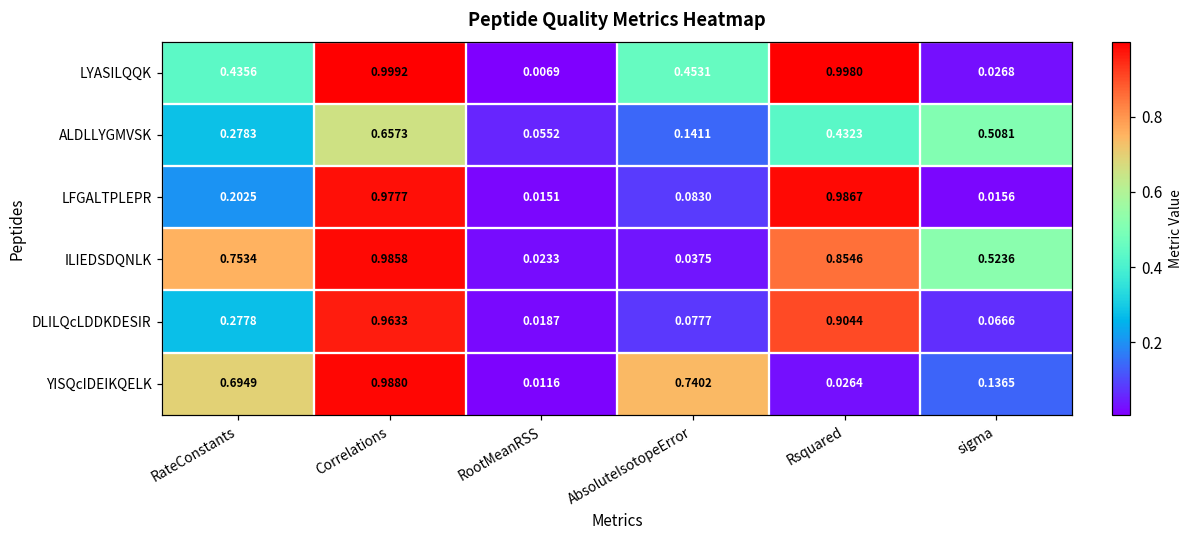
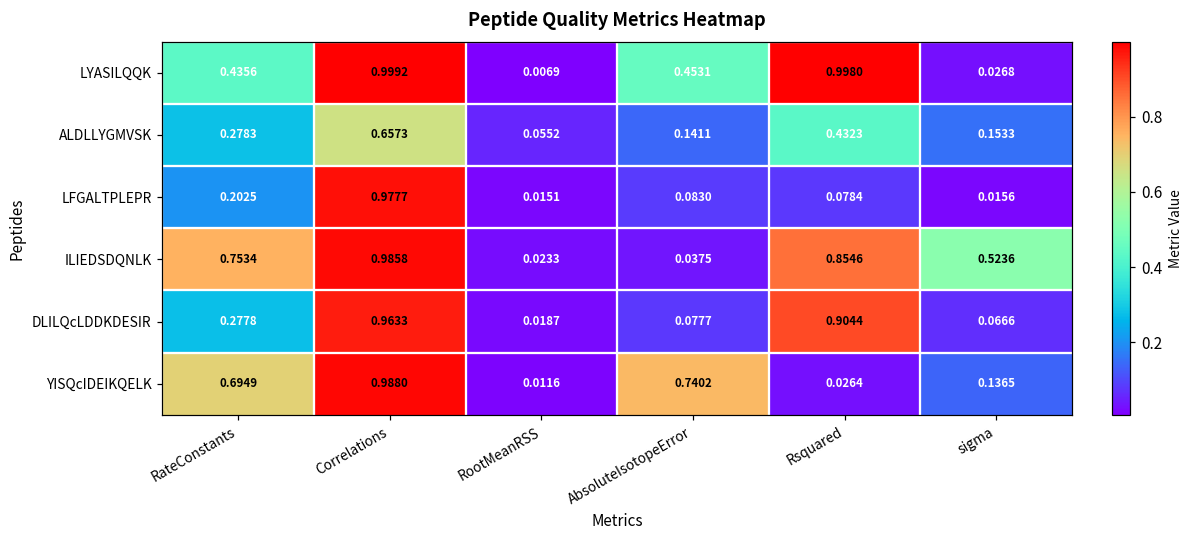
ALDLLYGMVSK, sigma: 0.5081 -> 0.1533
LFGALTPLEPR, Rsquared: 0.9867 -> 0.0784
